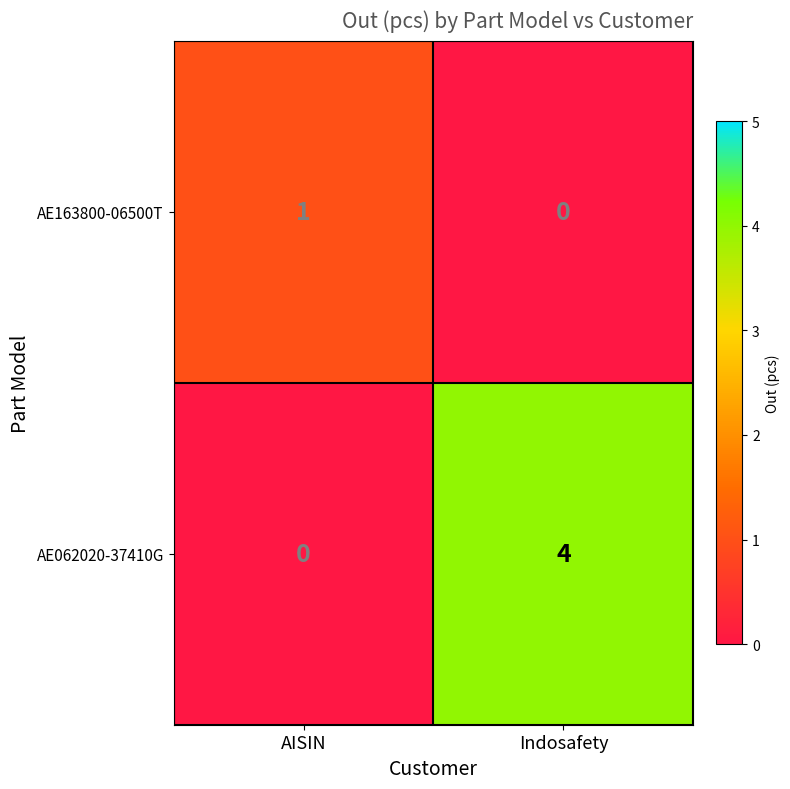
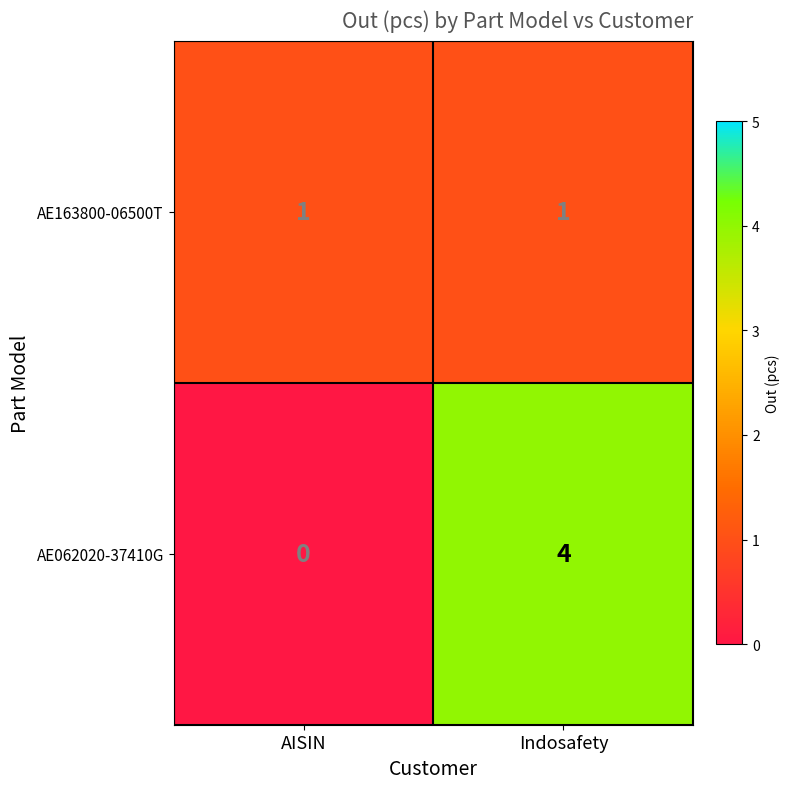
AE163800-06500T, Indosafety: 0 -> 1
